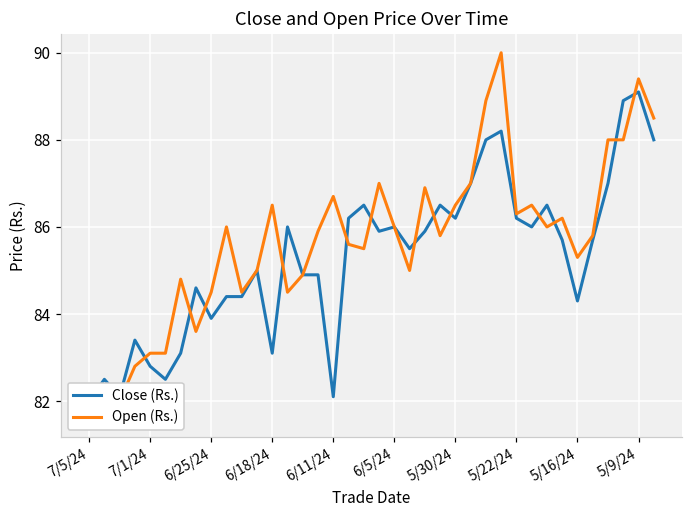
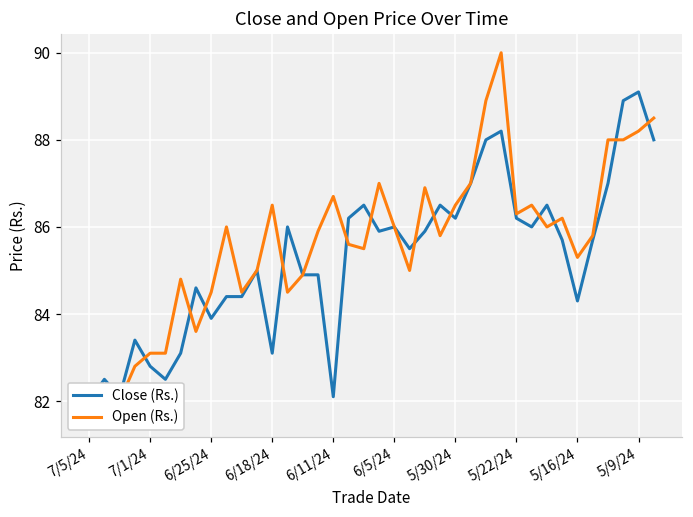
Open (Rs.), 5/9/24: 89.4 -> 88.2
